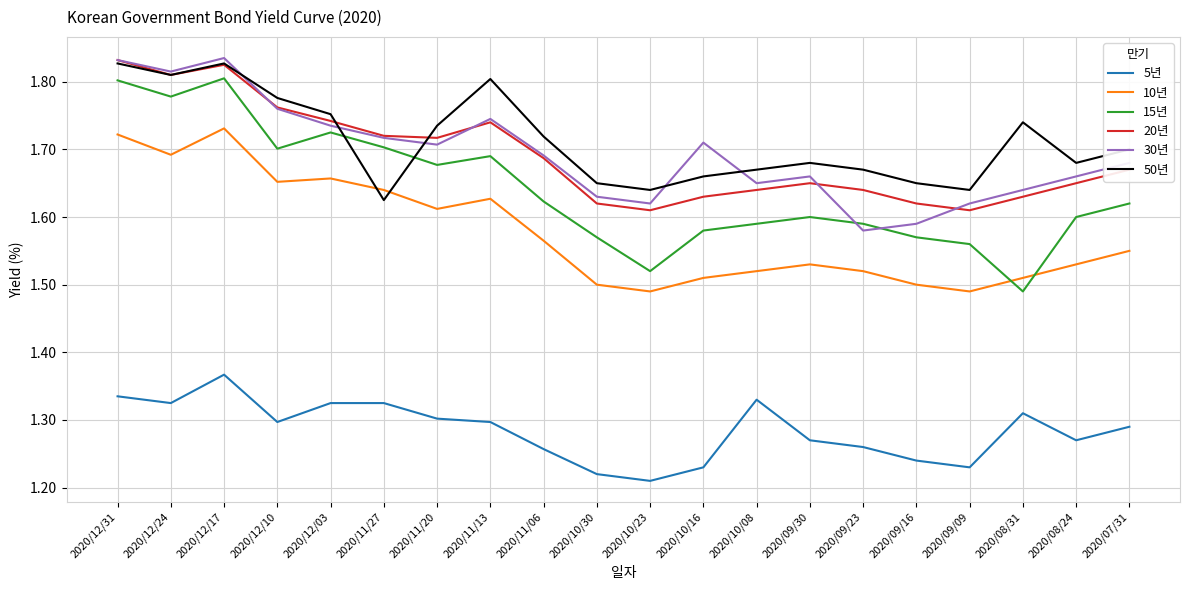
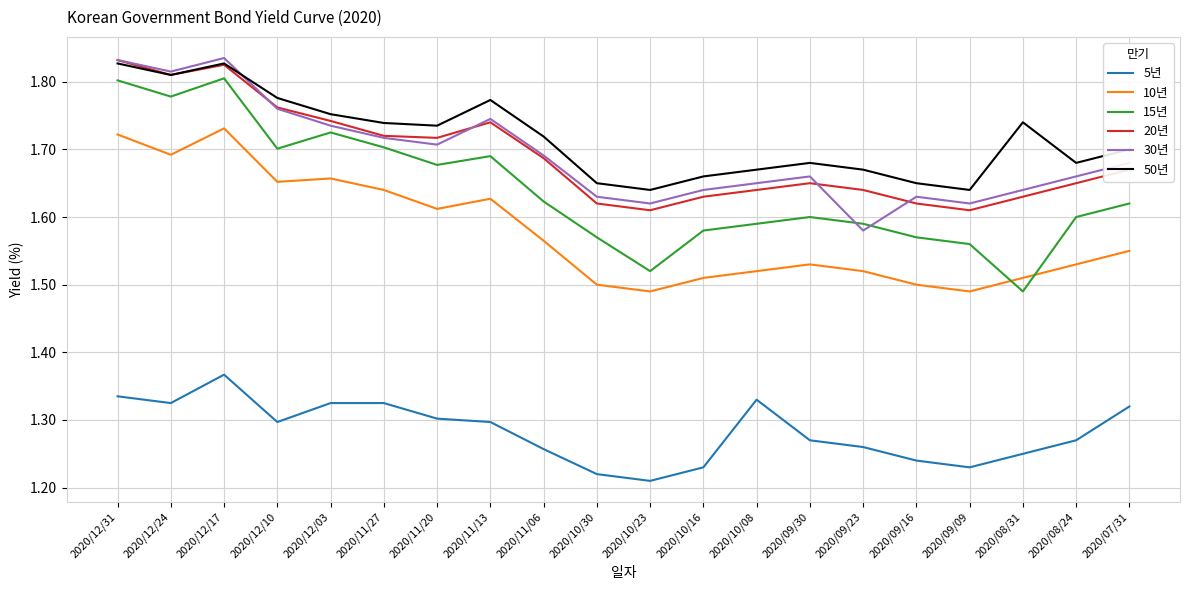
50년, 2020/11/27: 1.63 -> 1.74
50년, 2020/11/13: 1.80 -> 1.77
30년, 2020/10/16: 1.71 -> 1.64
30년, 2020/09/16: 1.59 -> 1.63
5년, 2020/08/31: 1.31 -> 1.25
5년, 2020/07/31: 1.29 -> 1.32
